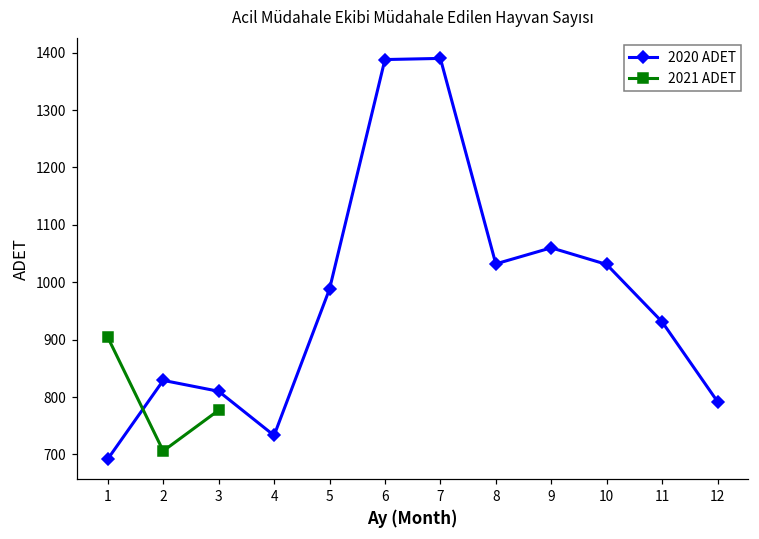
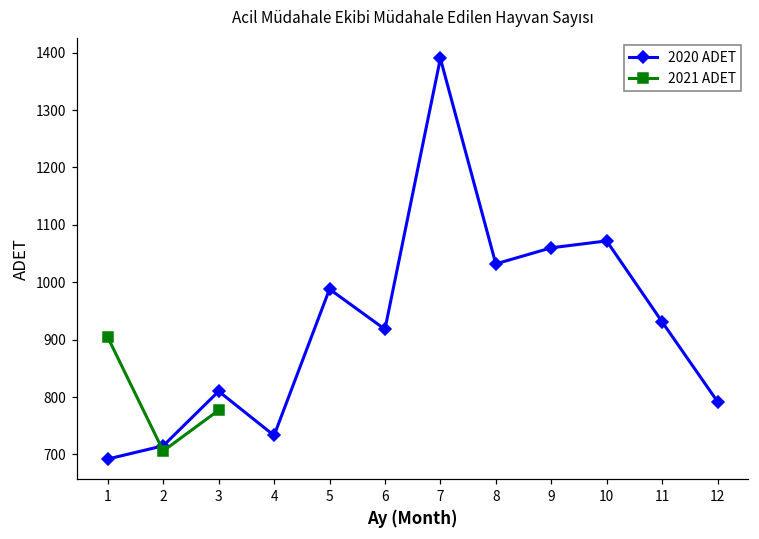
2020 ADET, 2: 830 -> 720
2020 ADET, 6: 1390 -> 920
2020 ADET, 10: 1030 -> 1070
